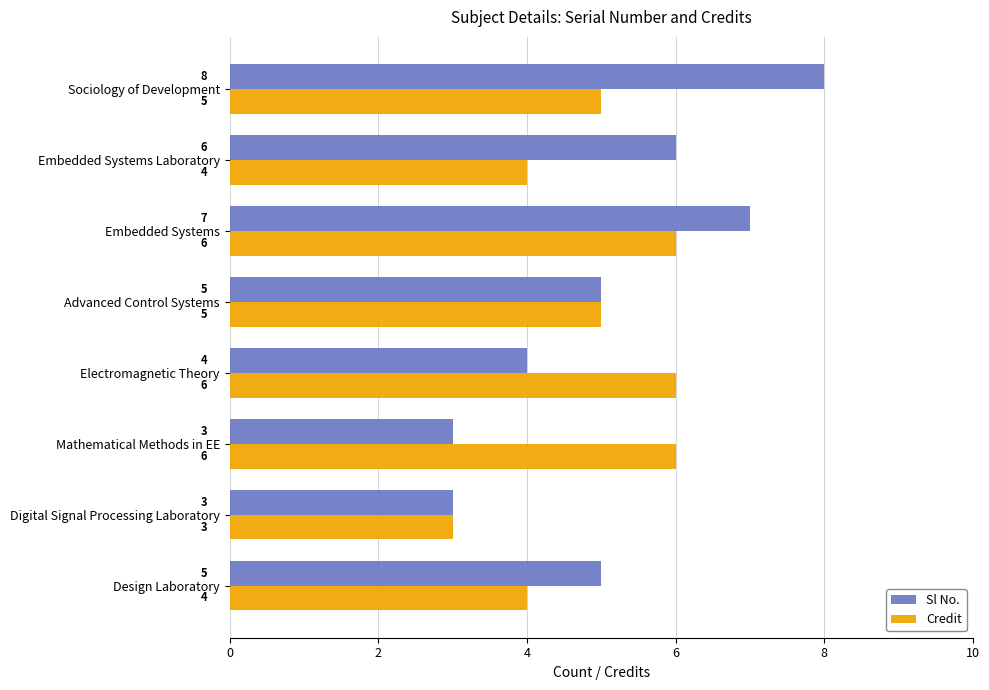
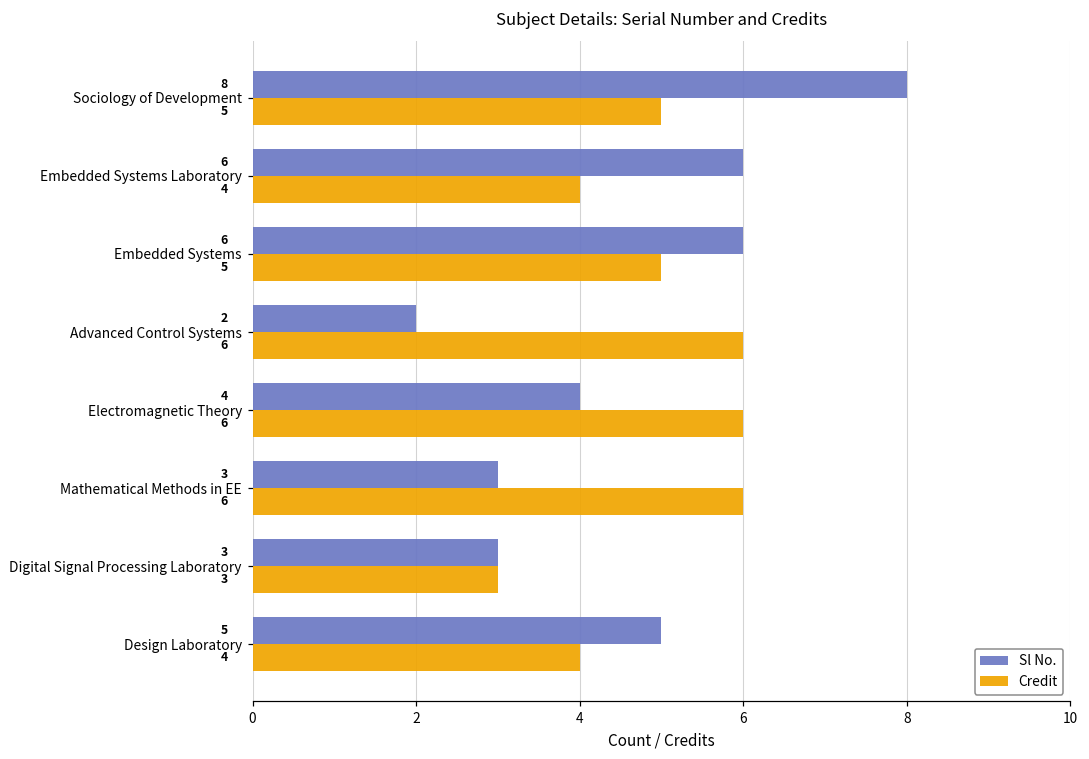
Sl No., Embedded Systems: 7 -> 6
Credit, Embedded Systems: 6 -> 5
Sl No., Advanced Control Systems: 5 -> 2
Credit, Advanced Control Systems: 5 -> 6
